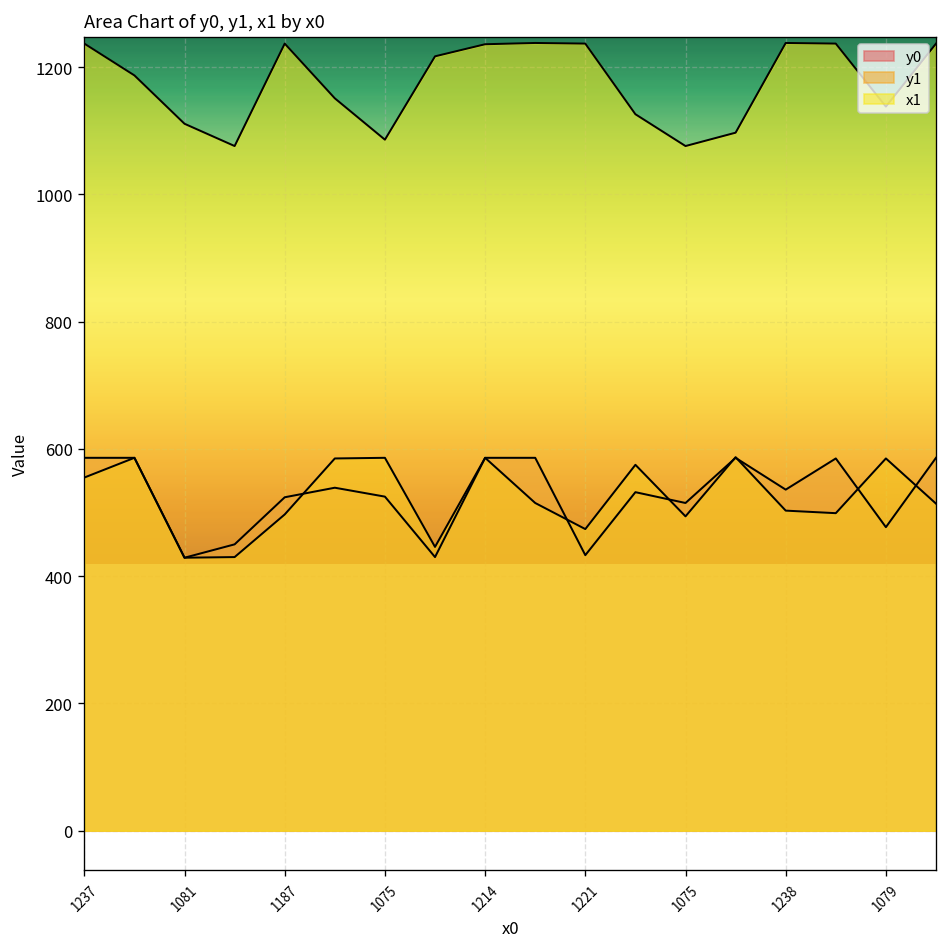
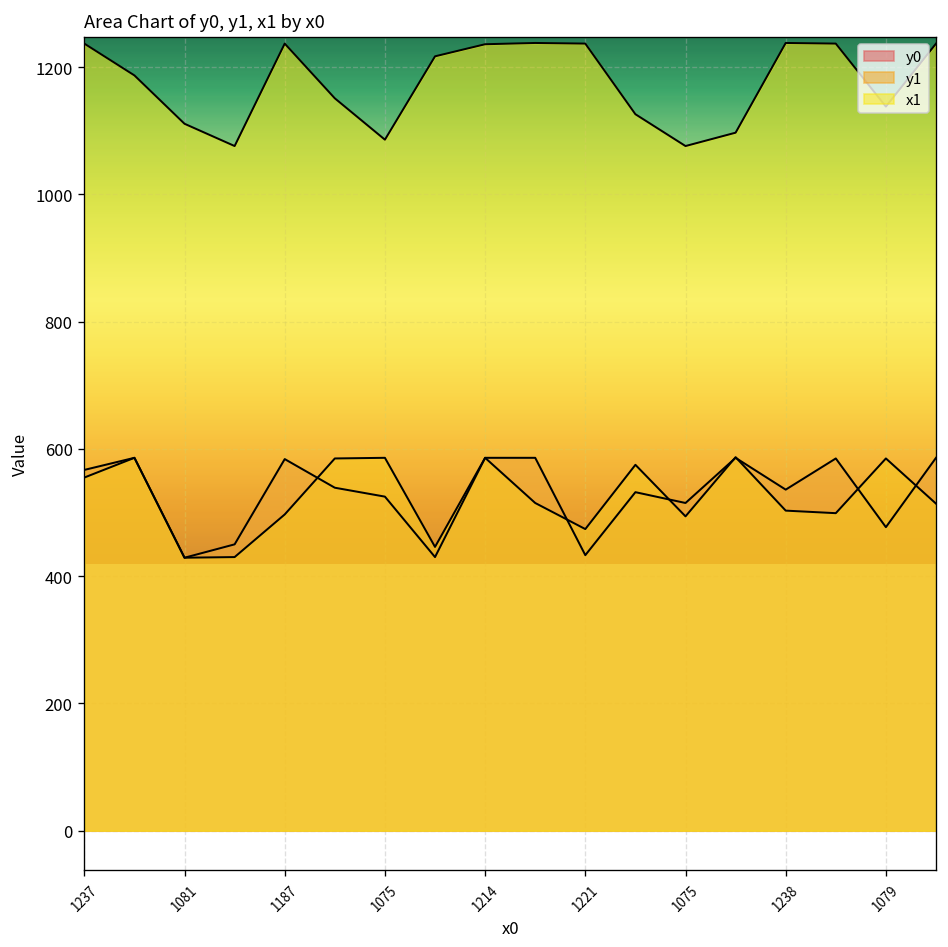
y0, 1237: 590 -> 570
y0, 1187: 520 -> 580
